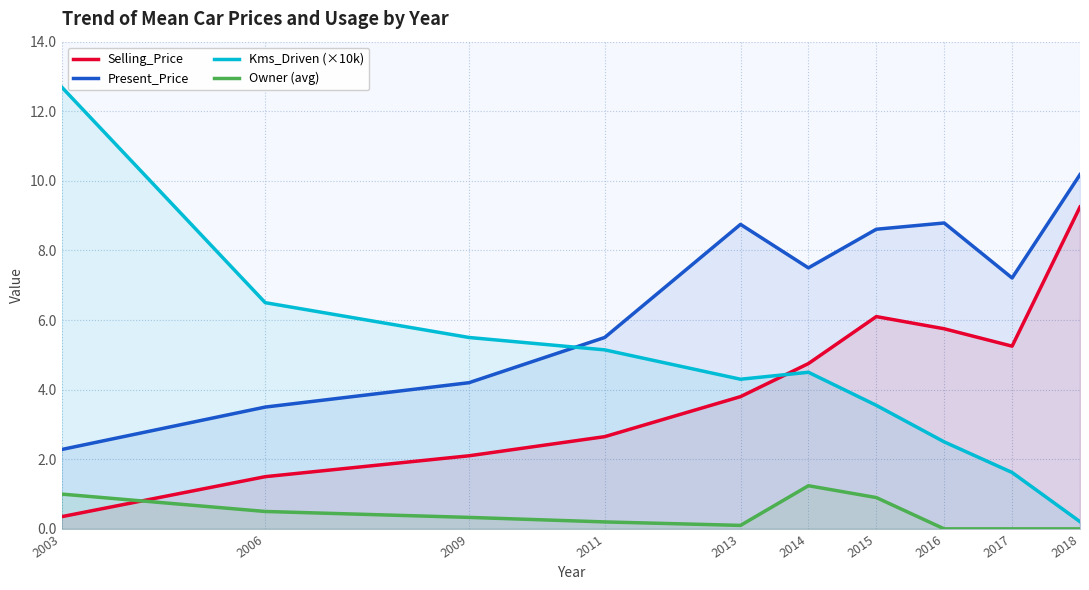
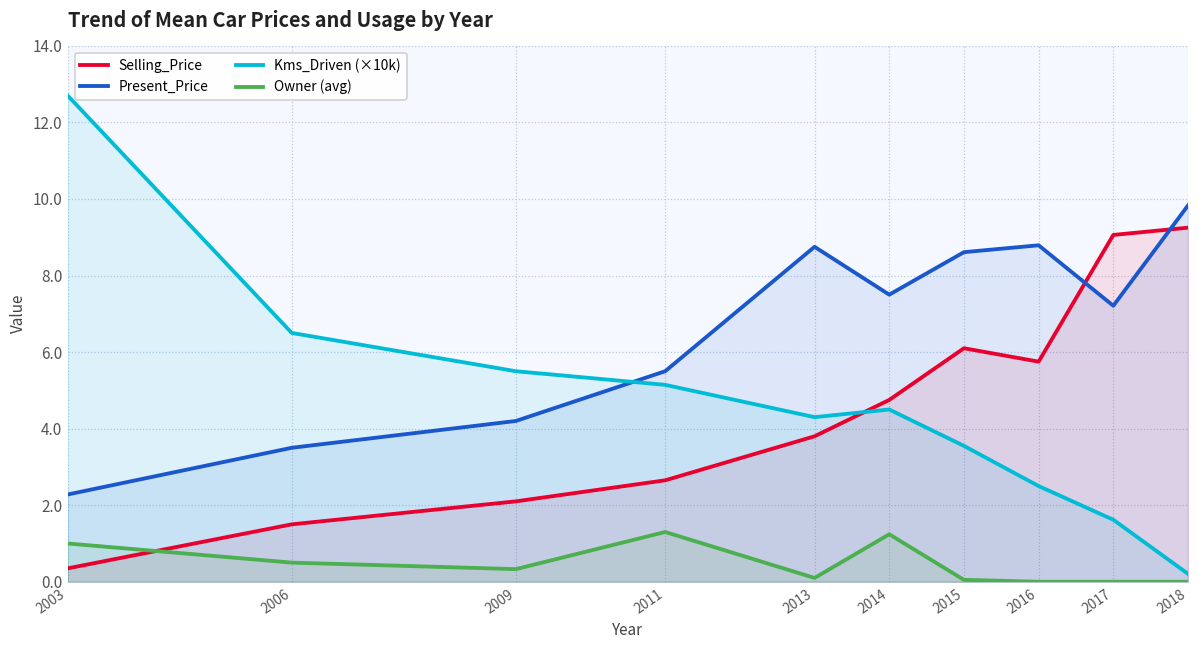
Owner (avg), 2011: 0.2 -> 1.3
Owner (avg), 2015: 0.9 -> 0.1
Selling_Price, 2017: 5.3 -> 9.1
Present_Price, 2018: 10.2 -> 9.8
